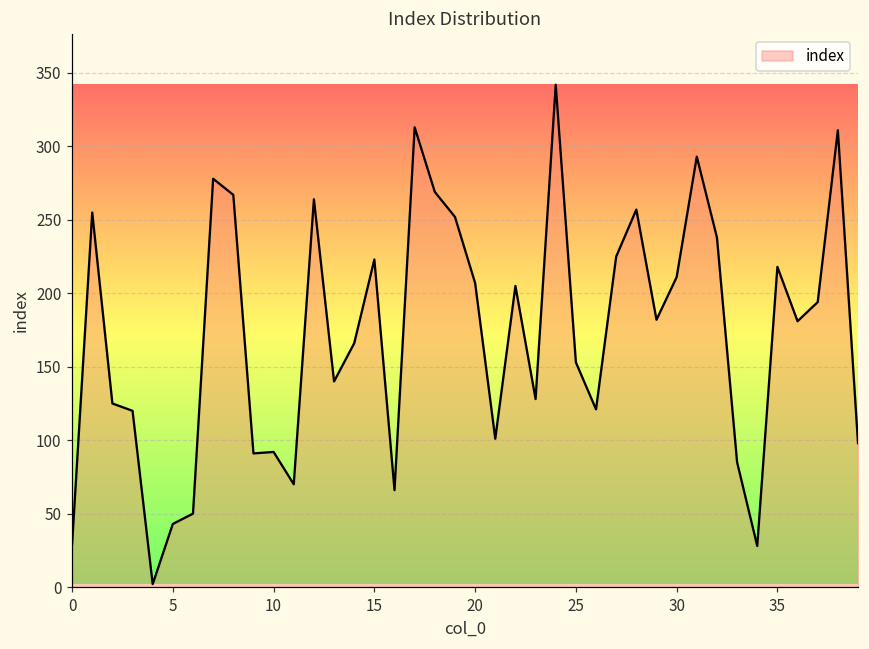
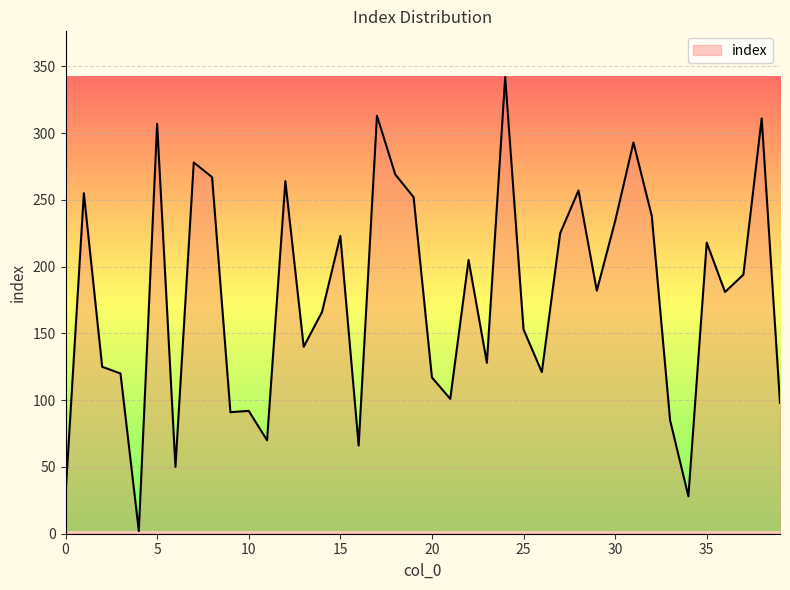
5: 43 -> 307
20: 207 -> 117
30: 211 -> 234
